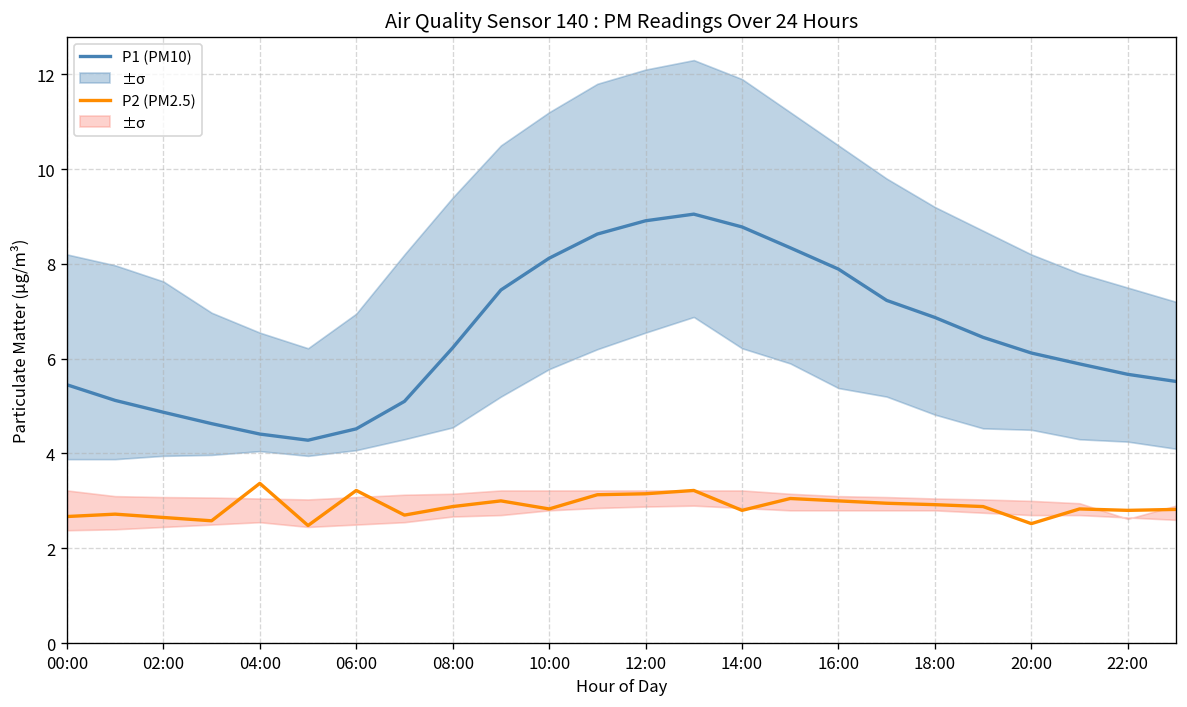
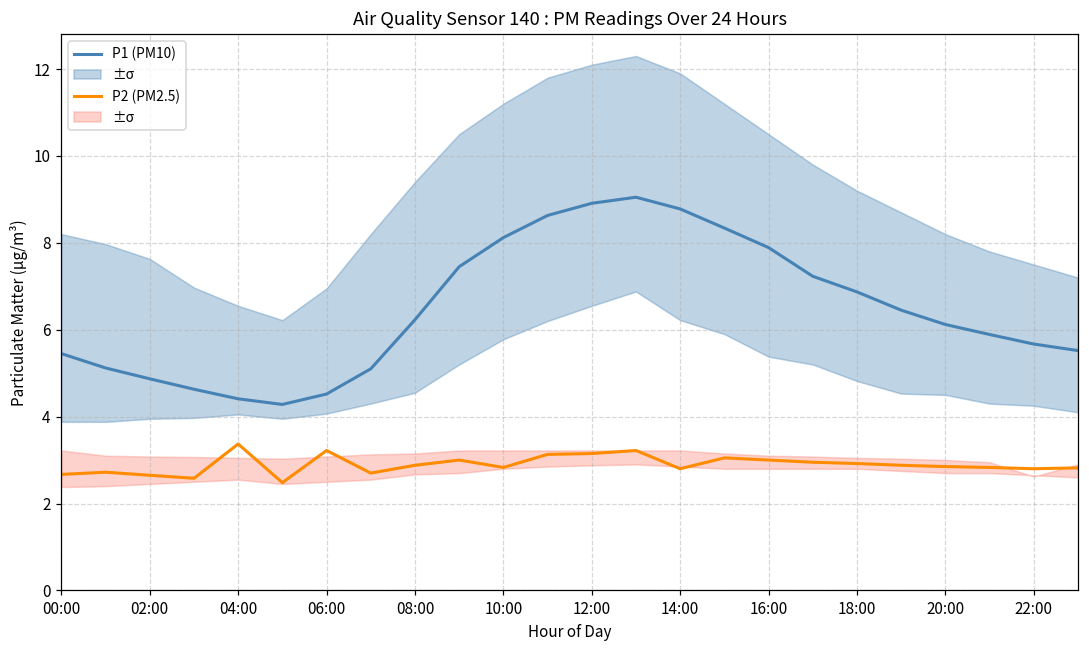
P2 (PM2.5), 20:00: 2.5 -> 2.9
